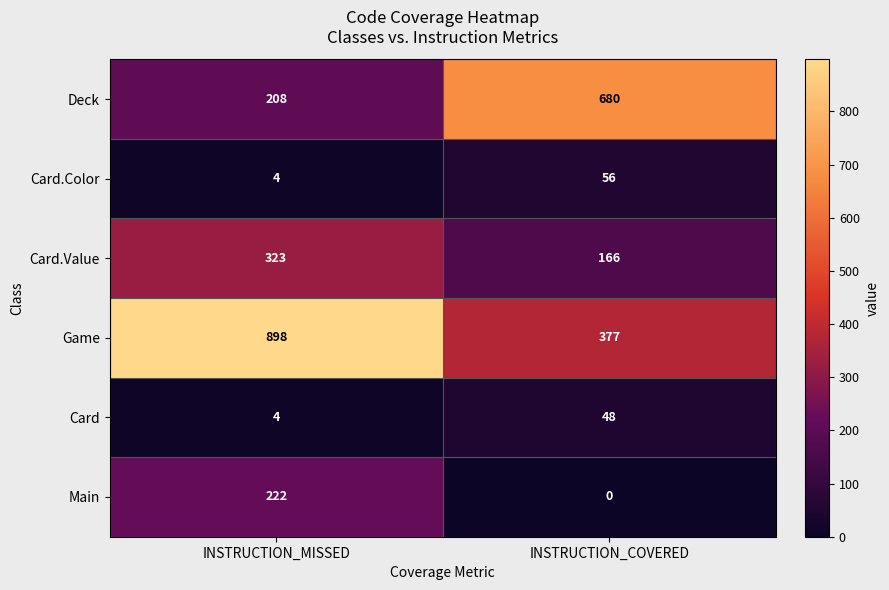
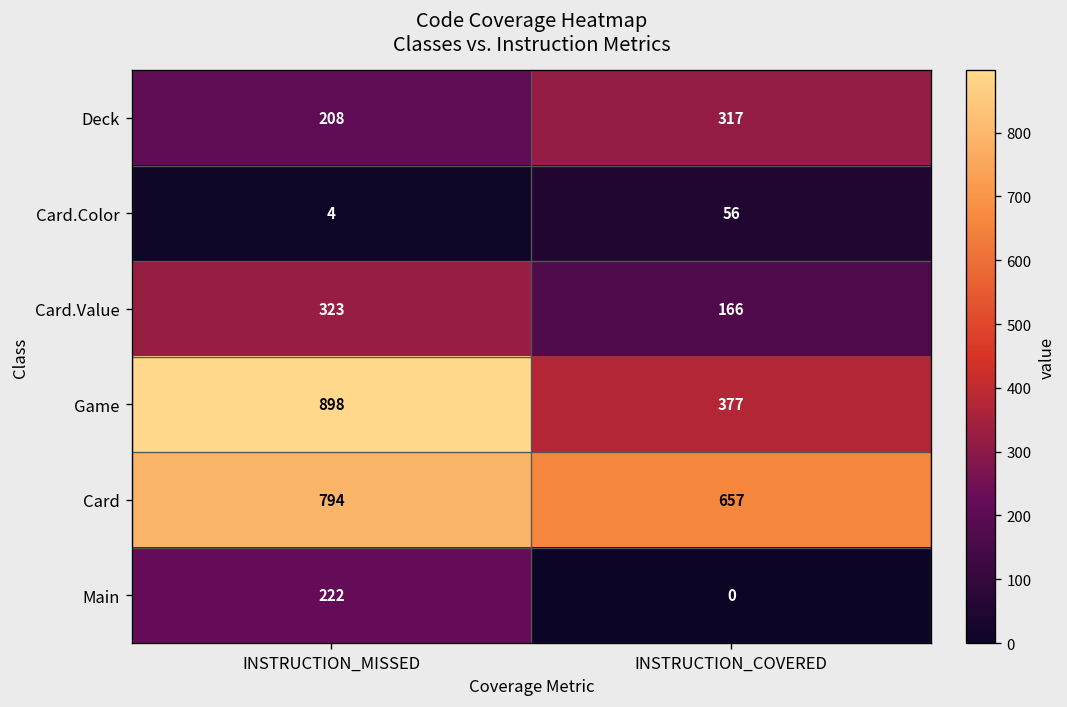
Deck, INSTRUCTION_COVERED: 680 -> 317
Card, INSTRUCTION_MISSED: 4 -> 794
Card, INSTRUCTION_COVERED: 48 -> 657
